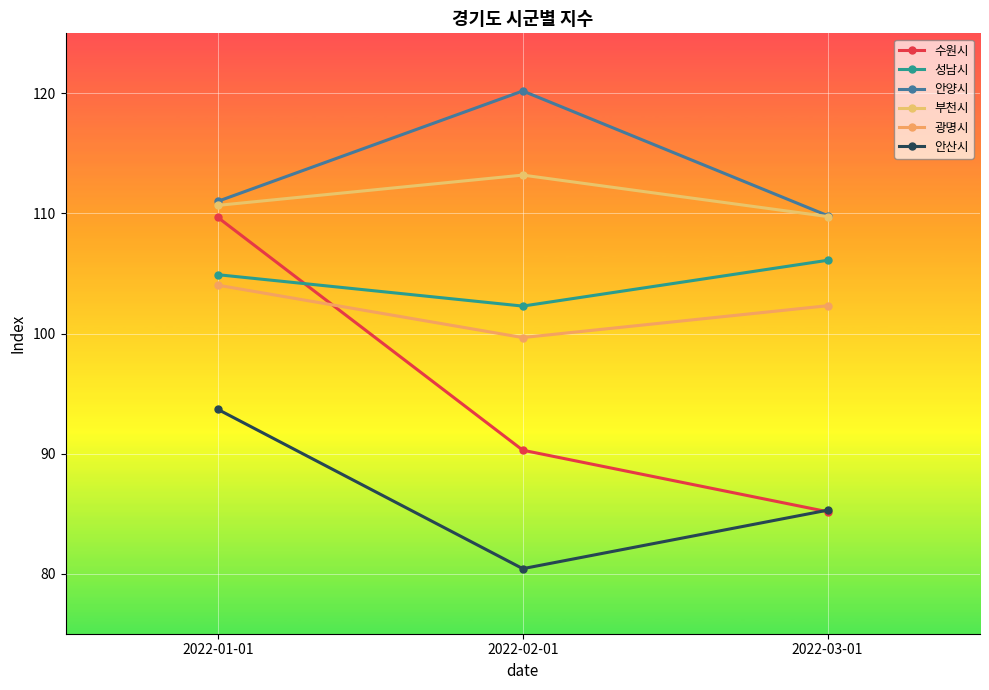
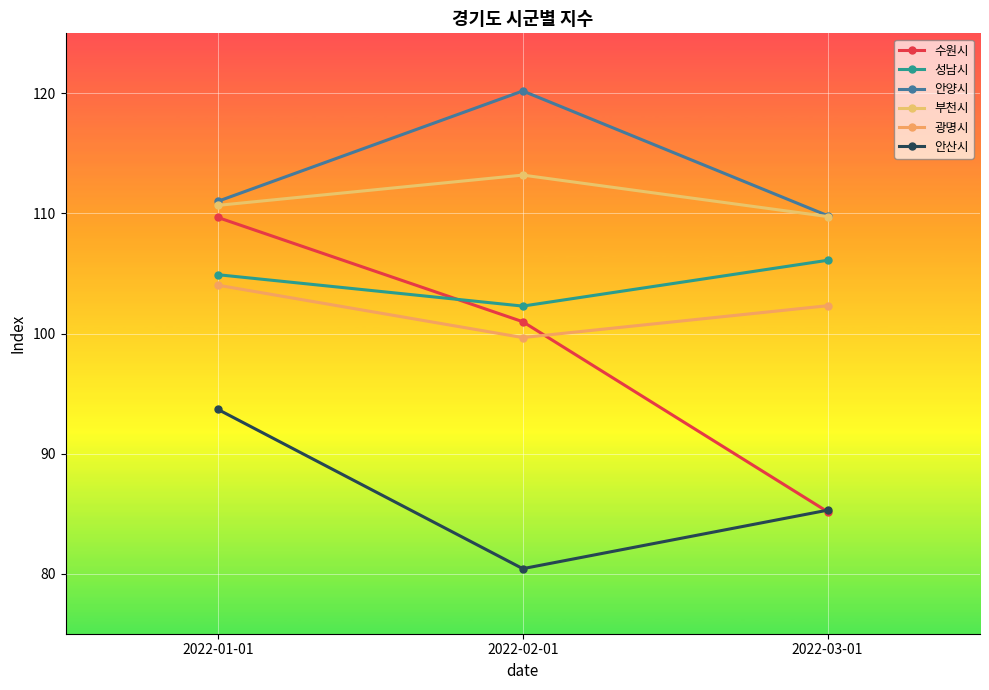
수원시, 2022-02-01: 90.3 -> 101.0
